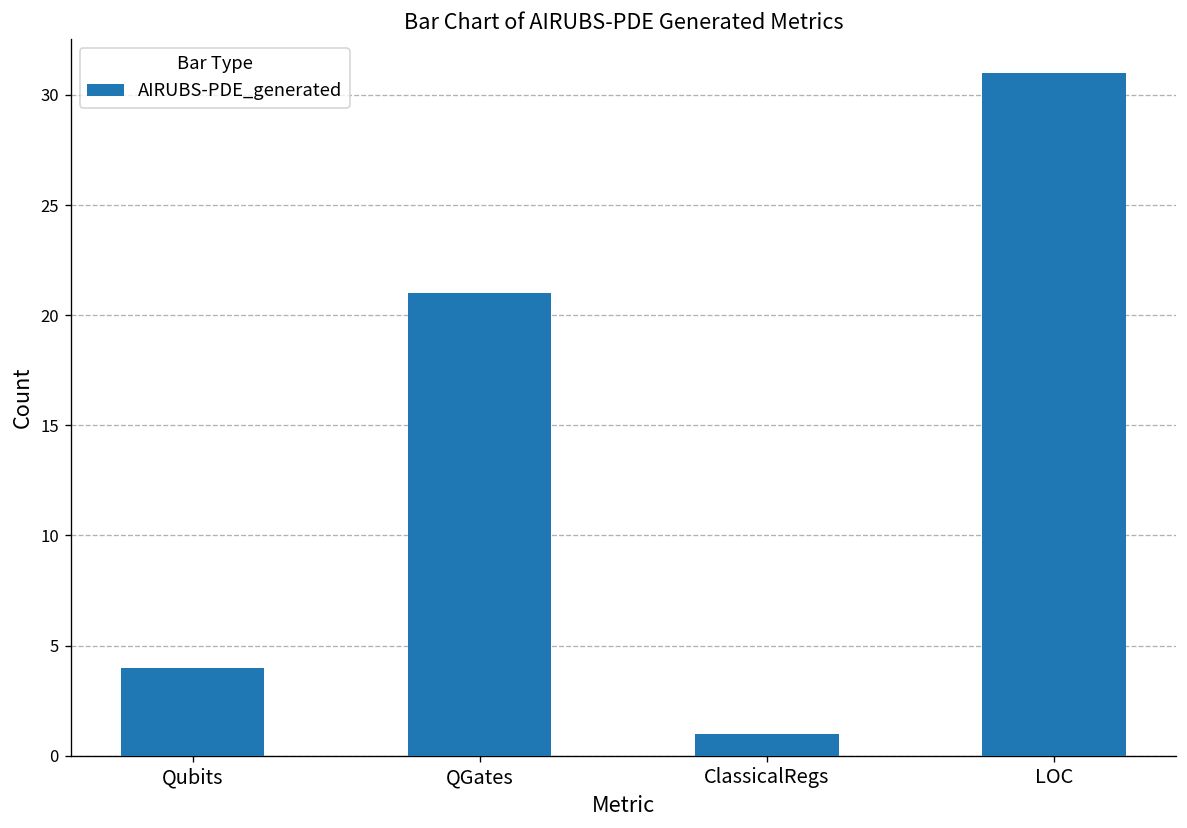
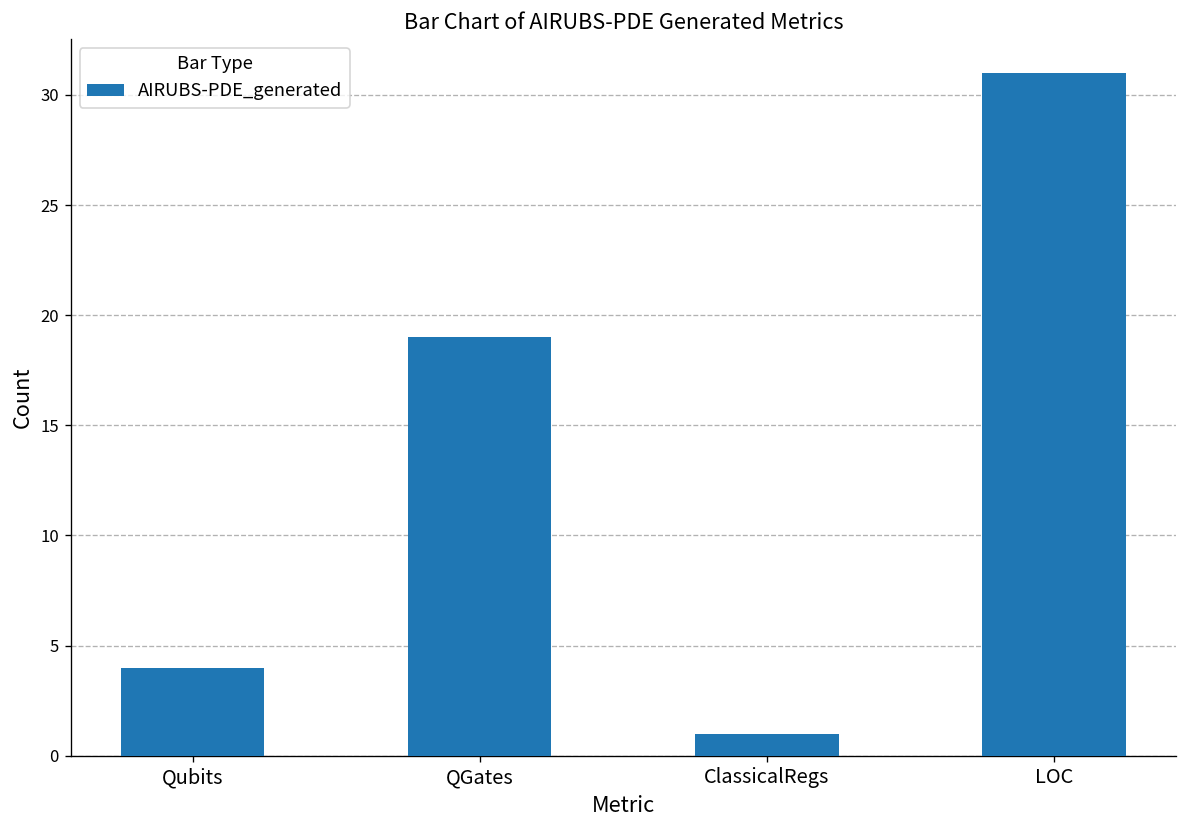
QGates: 21 -> 19
